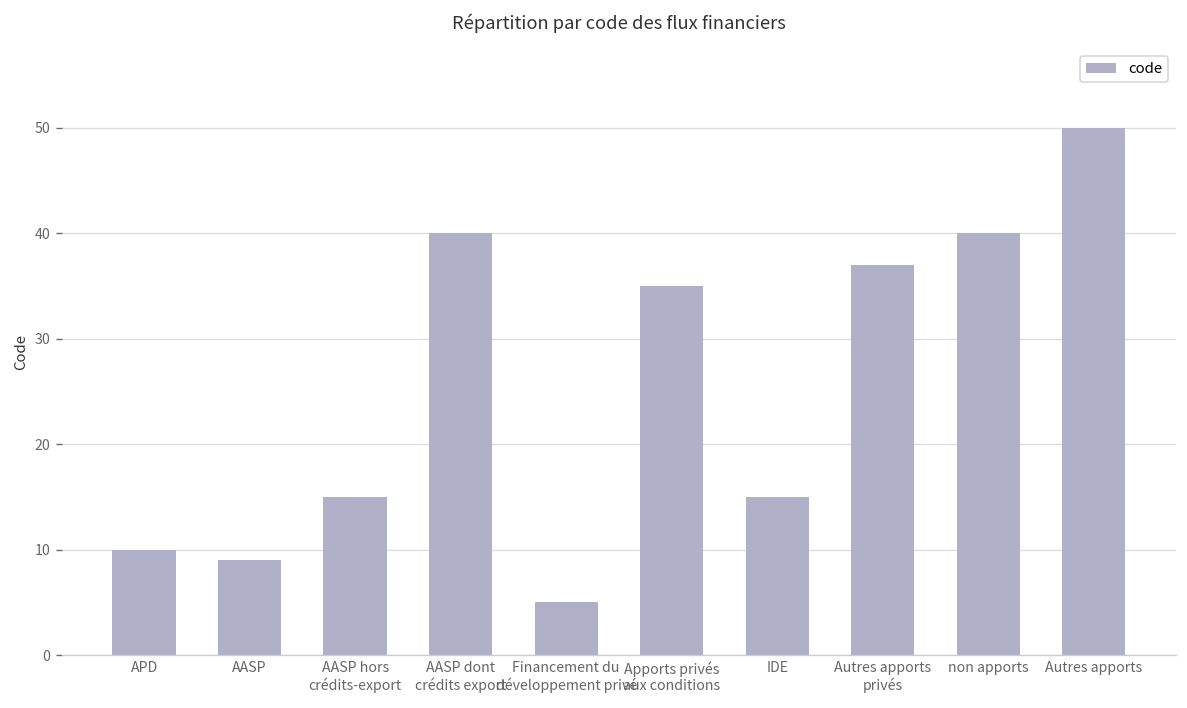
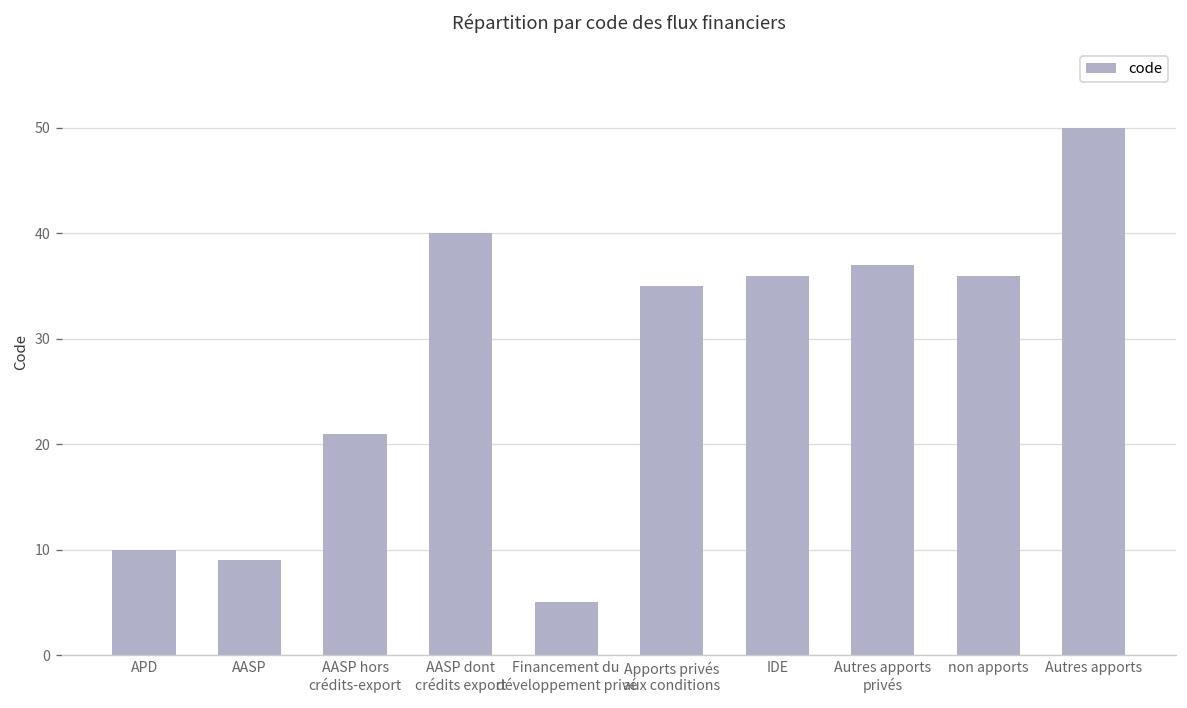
AASP hors crédits-export: 15 -> 21
IDE: 15 -> 36
non apports: 40 -> 36
